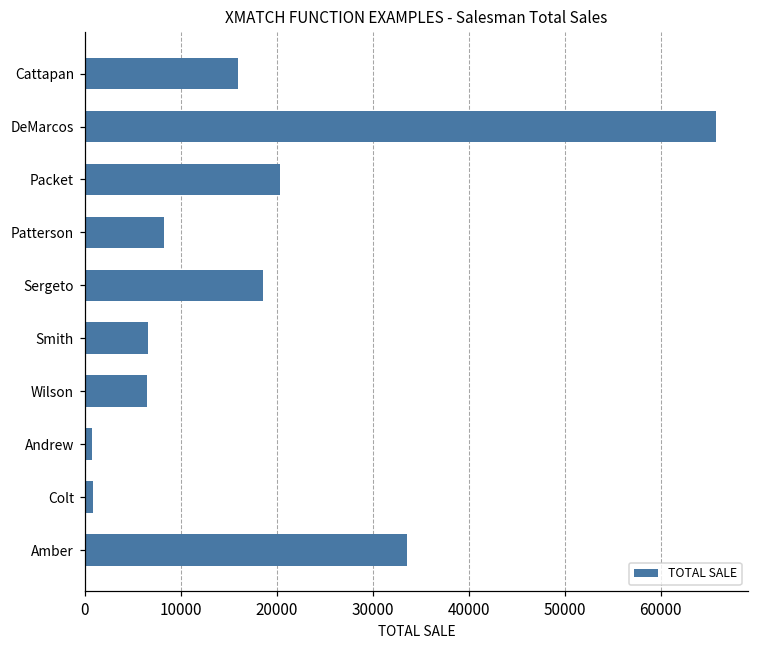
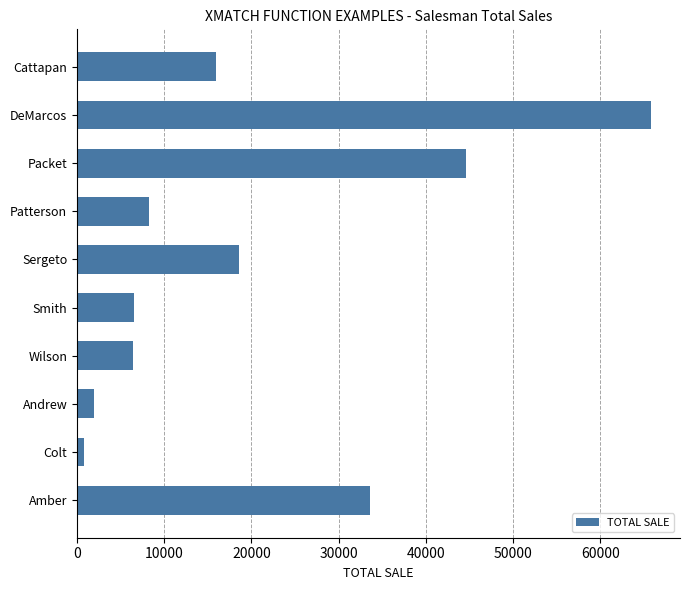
Packet: 20000 -> 45000
Andrew: 1000 -> 2000
